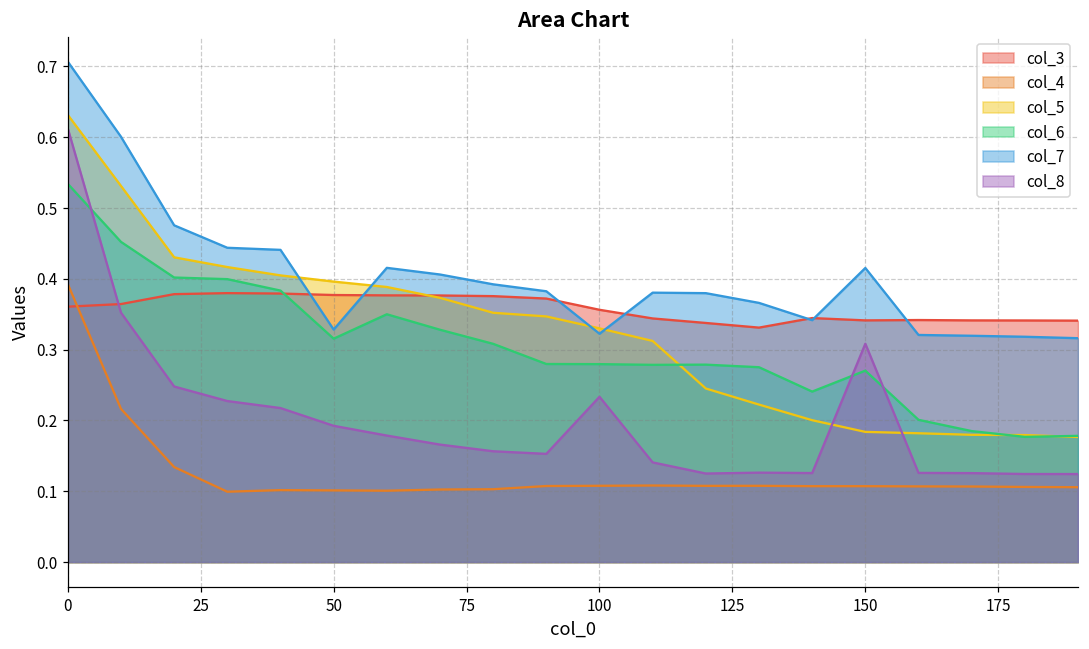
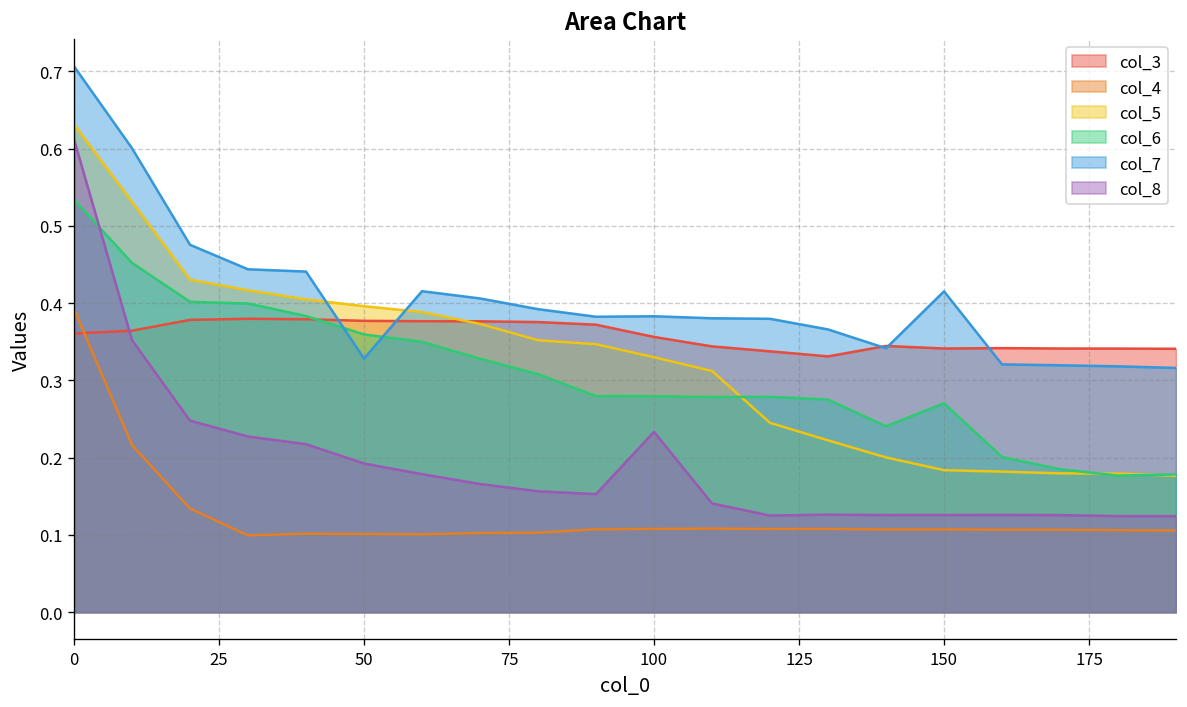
col_6, 50: 0.32 -> 0.36
col_7, 100: 0.32 -> 0.38
col_8, 150: 0.31 -> 0.13
